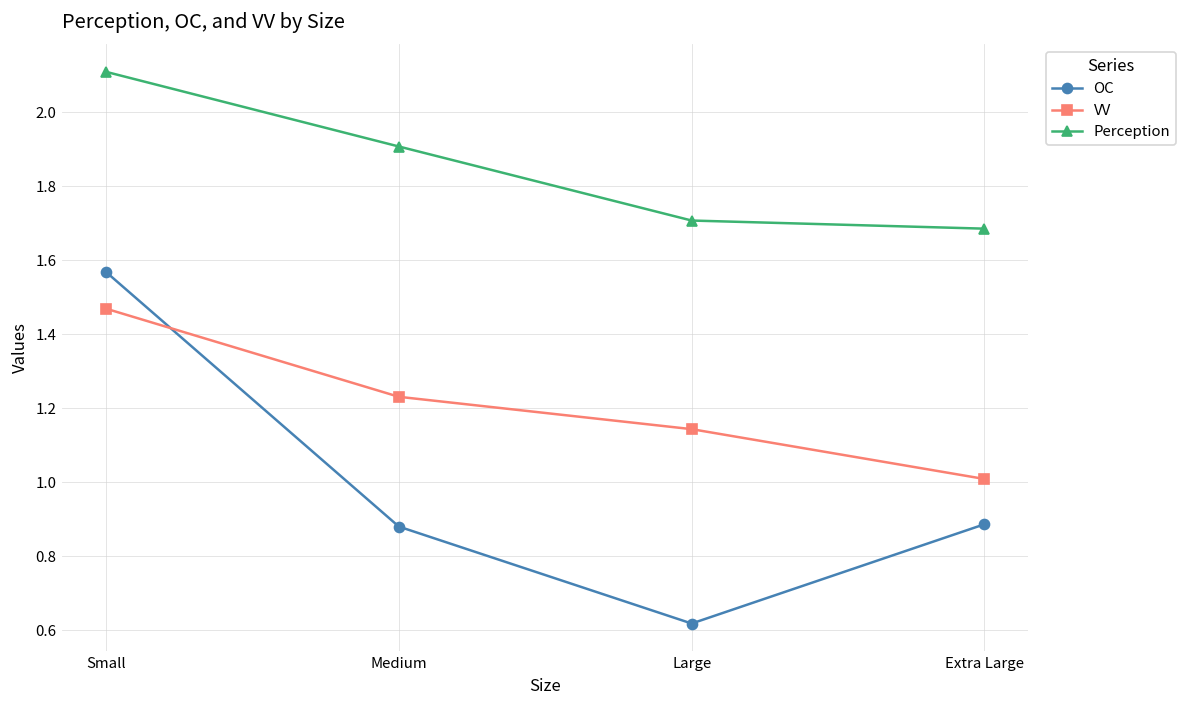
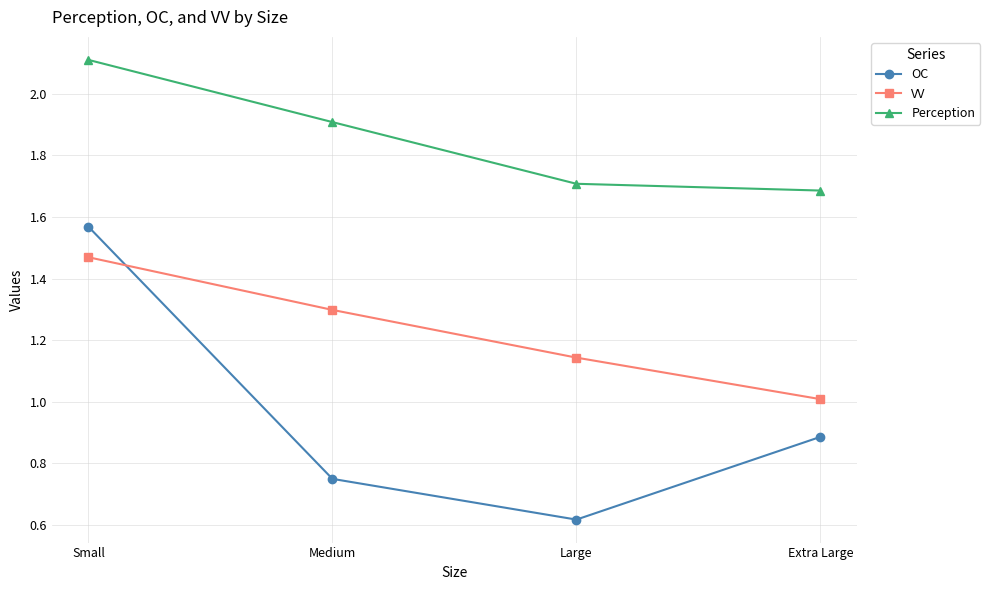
OC, Medium: 0.88 -> 0.75
VV, Medium: 1.23 -> 1.30
